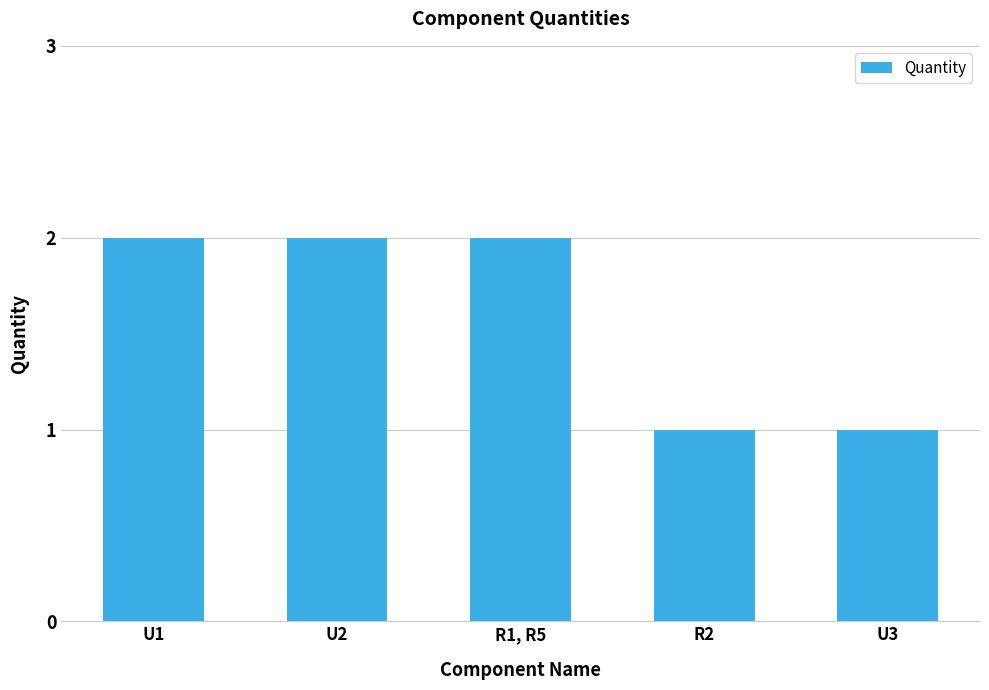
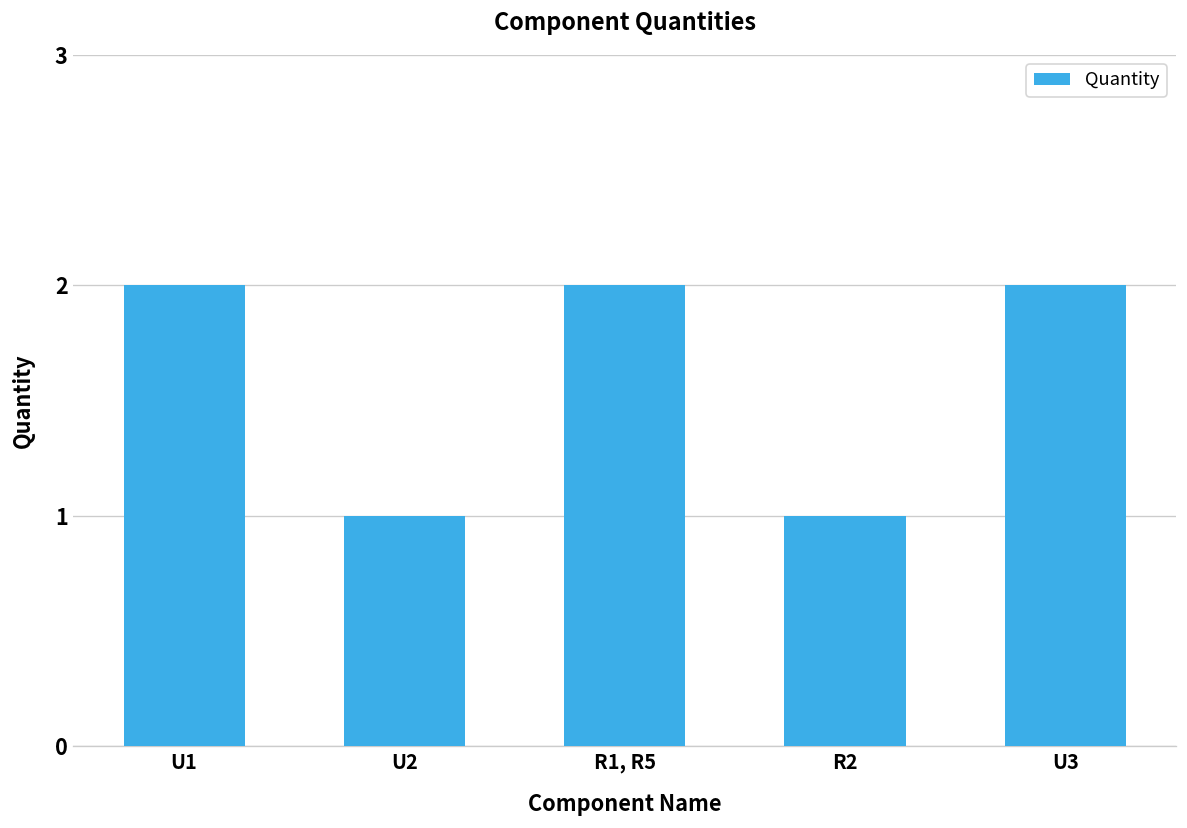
U2: 2 -> 1
U3: 1 -> 2
